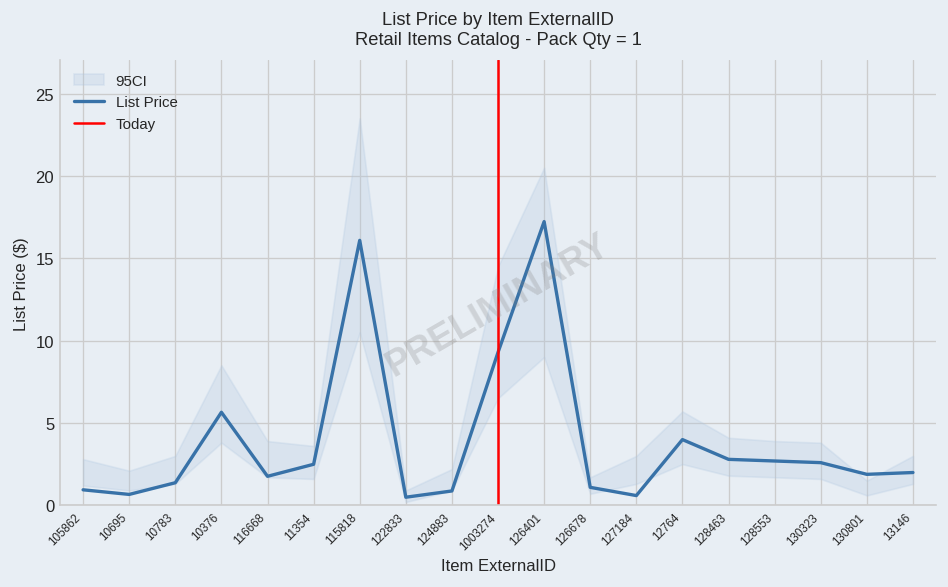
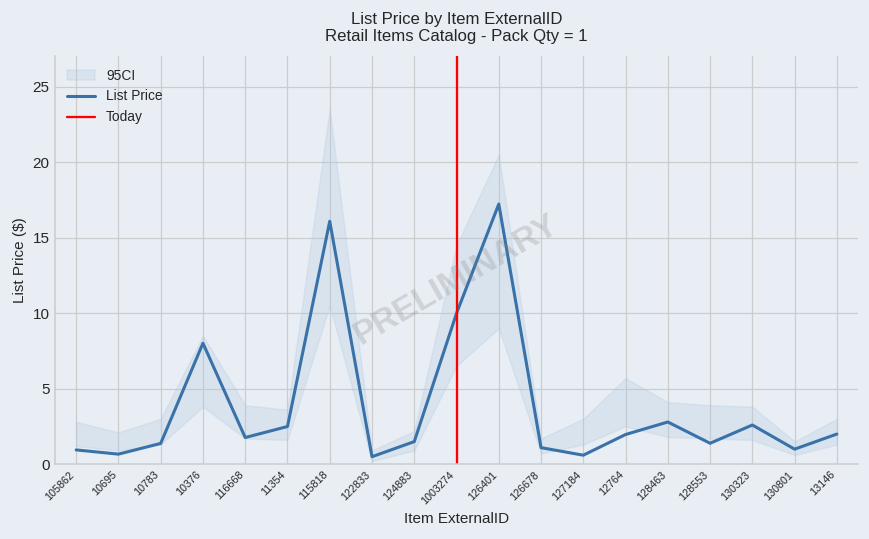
List Price, 10376: 5.7 -> 8.0
List Price, 124883: 0.9 -> 1.5
List Price, 1003274: 9.3 -> 10.0
List Price, 12764: 4.0 -> 2.0
List Price, 128553: 2.7 -> 1.4
List Price, 130801: 1.9 -> 1.0
